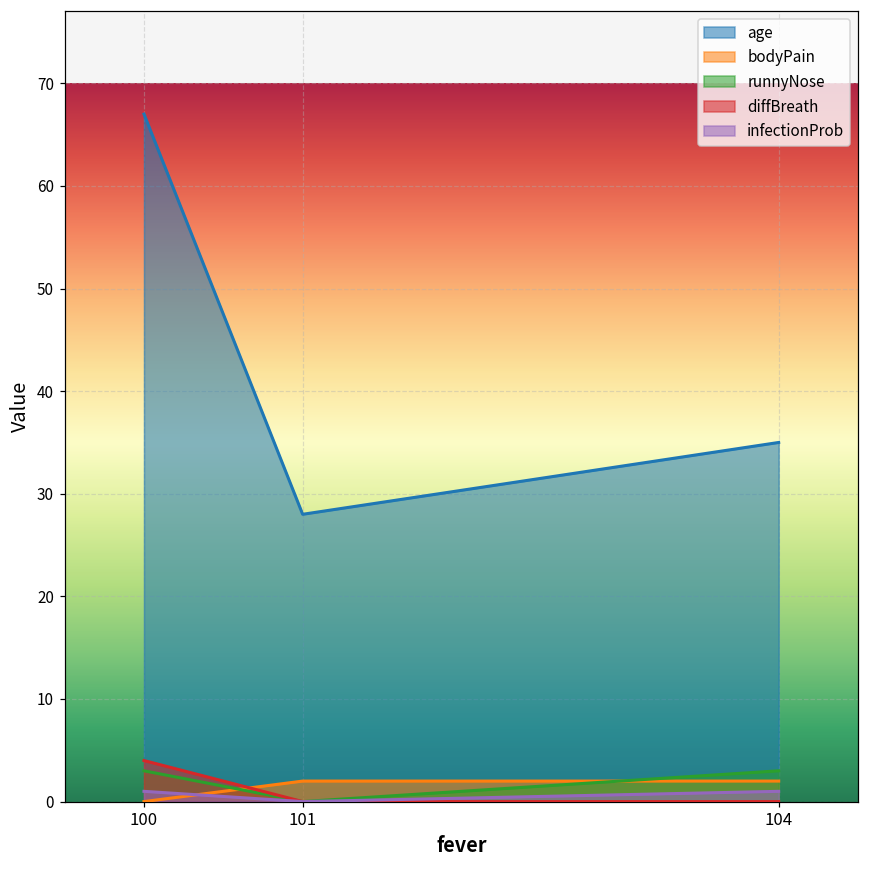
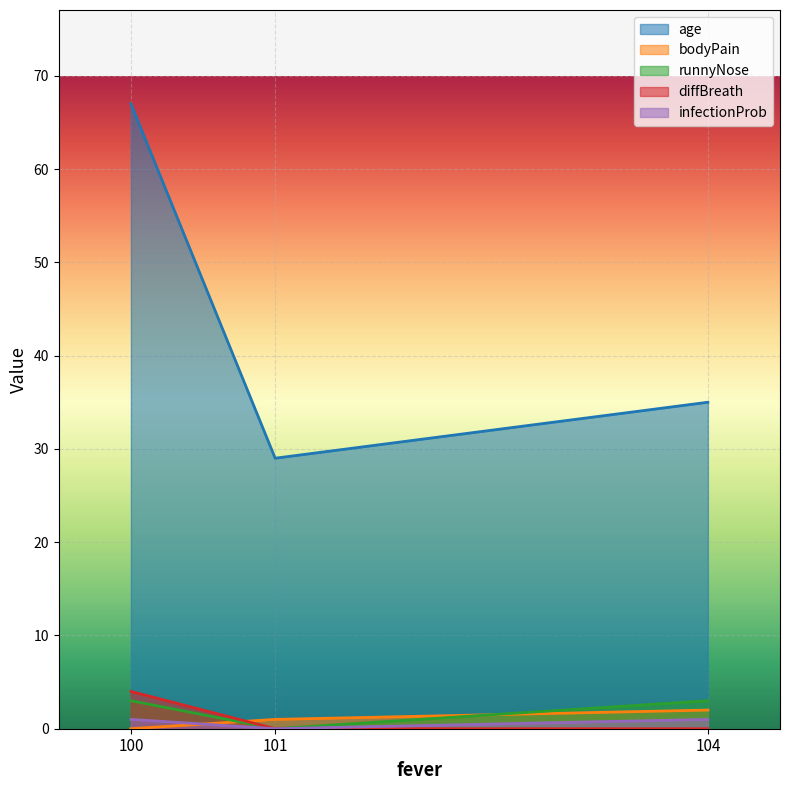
age, 101: 28 -> 29
bodyPain, 101: 2 -> 1
